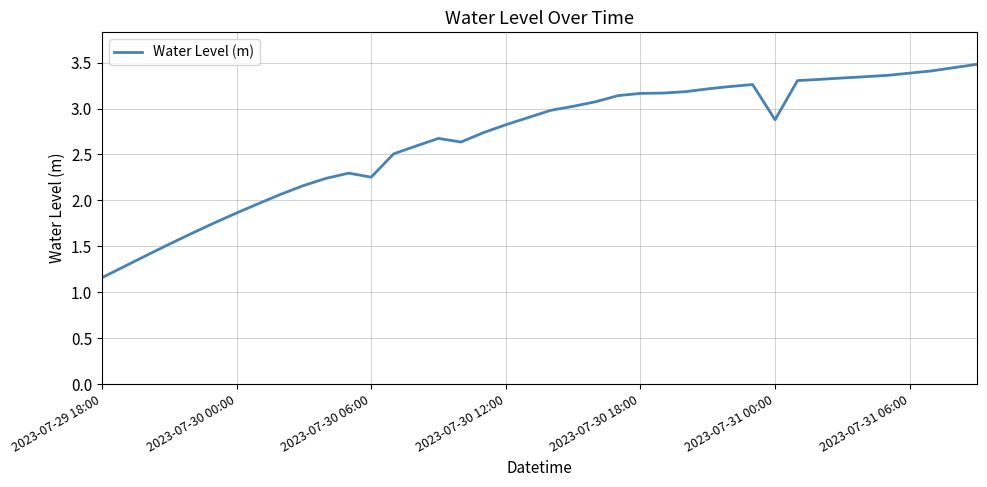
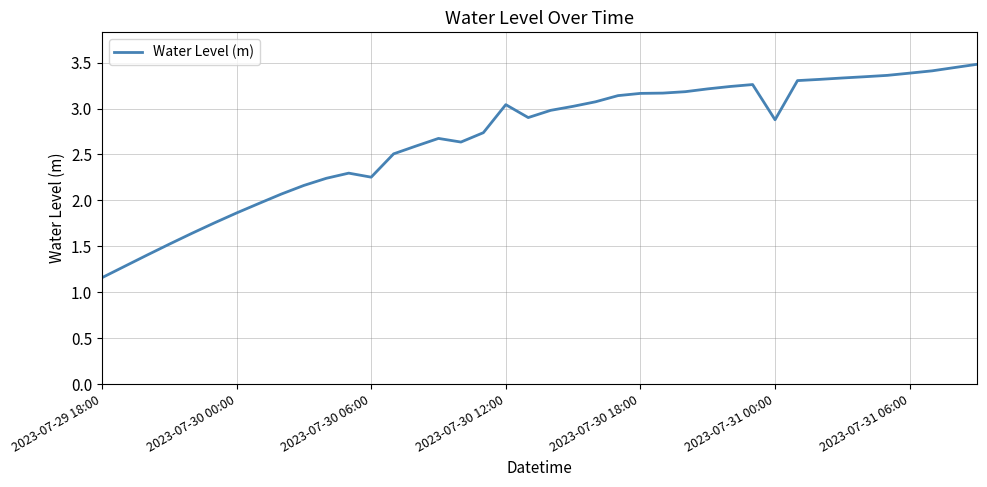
2023-07-30 12:00: 2.8 -> 3.0
